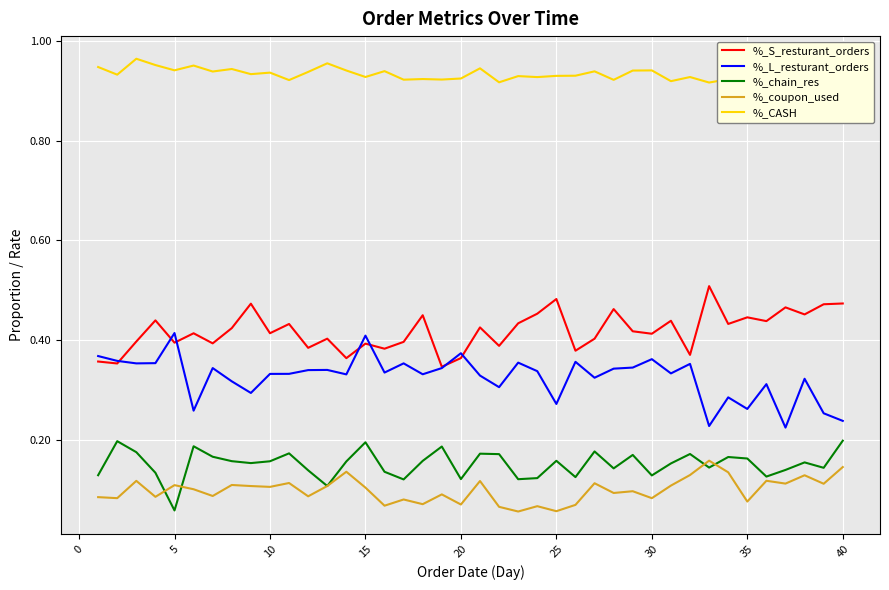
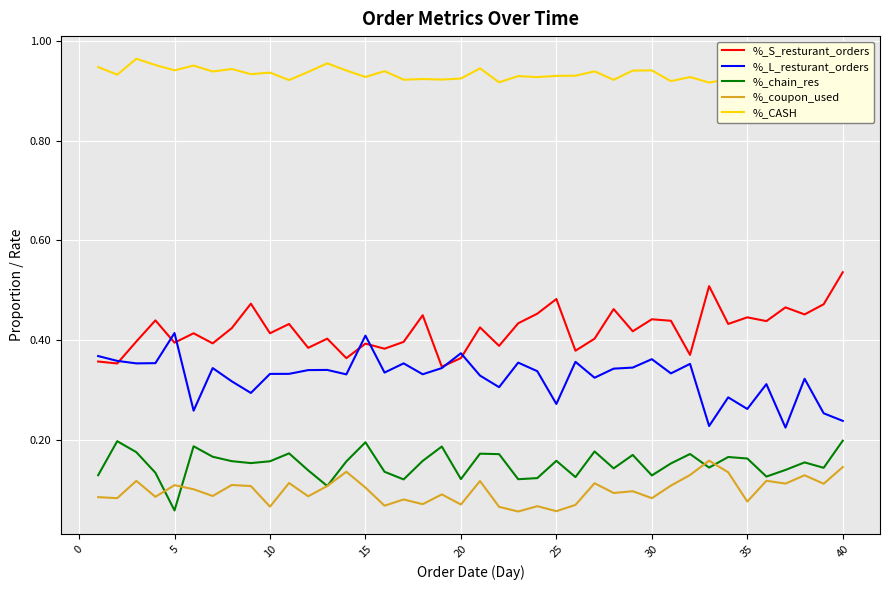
%_coupon_used, 10: 0.11 -> 0.07
%_S_resturant_orders, 30: 0.41 -> 0.44
%_S_resturant_orders, 40: 0.47 -> 0.54
